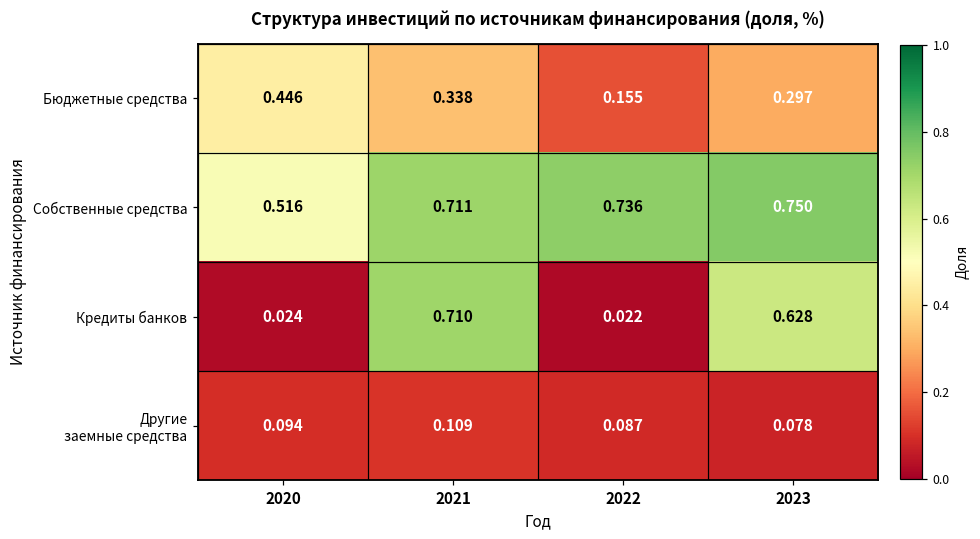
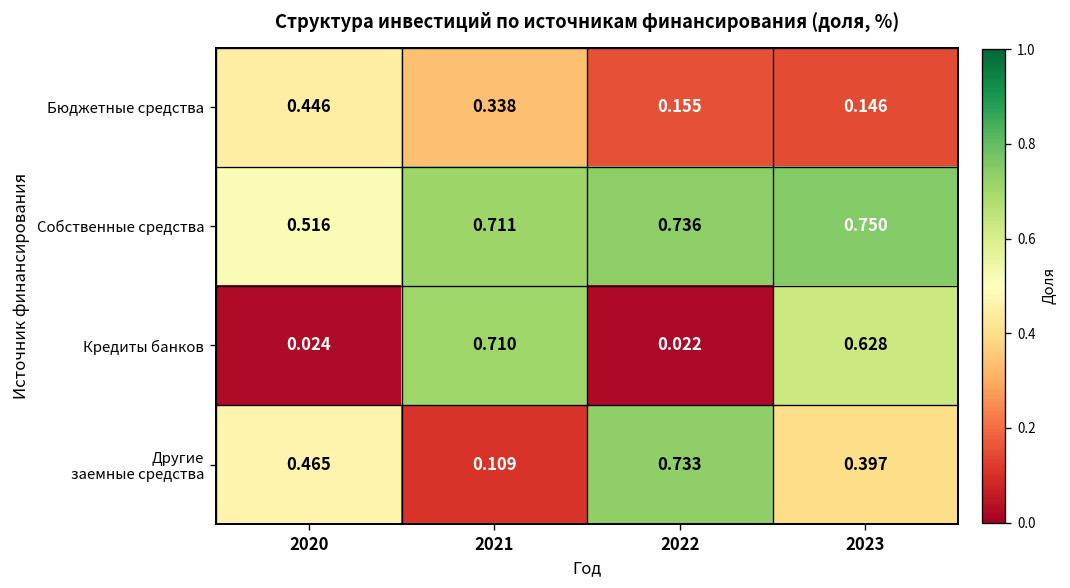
Бюджетные средства, 2023: 0.297 -> 0.146
Другие заемные средства, 2020: 0.094 -> 0.465
Другие заемные средства, 2022: 0.087 -> 0.733
Другие заемные средства, 2023: 0.078 -> 0.397
